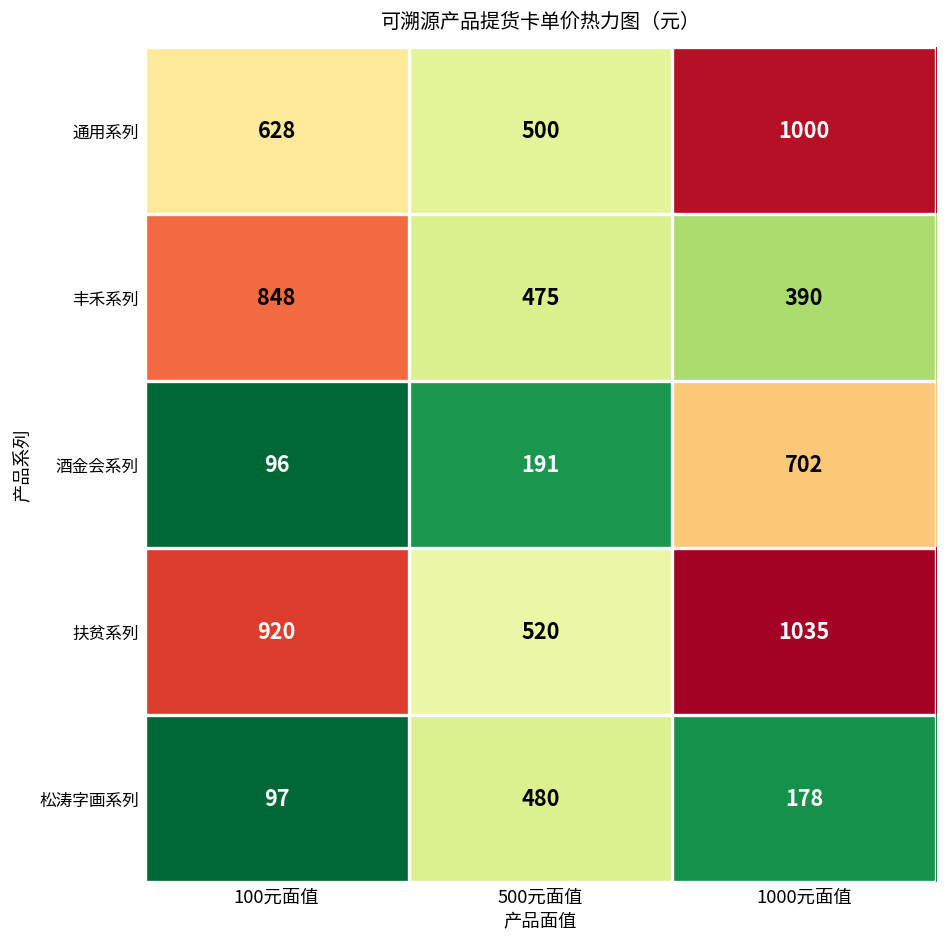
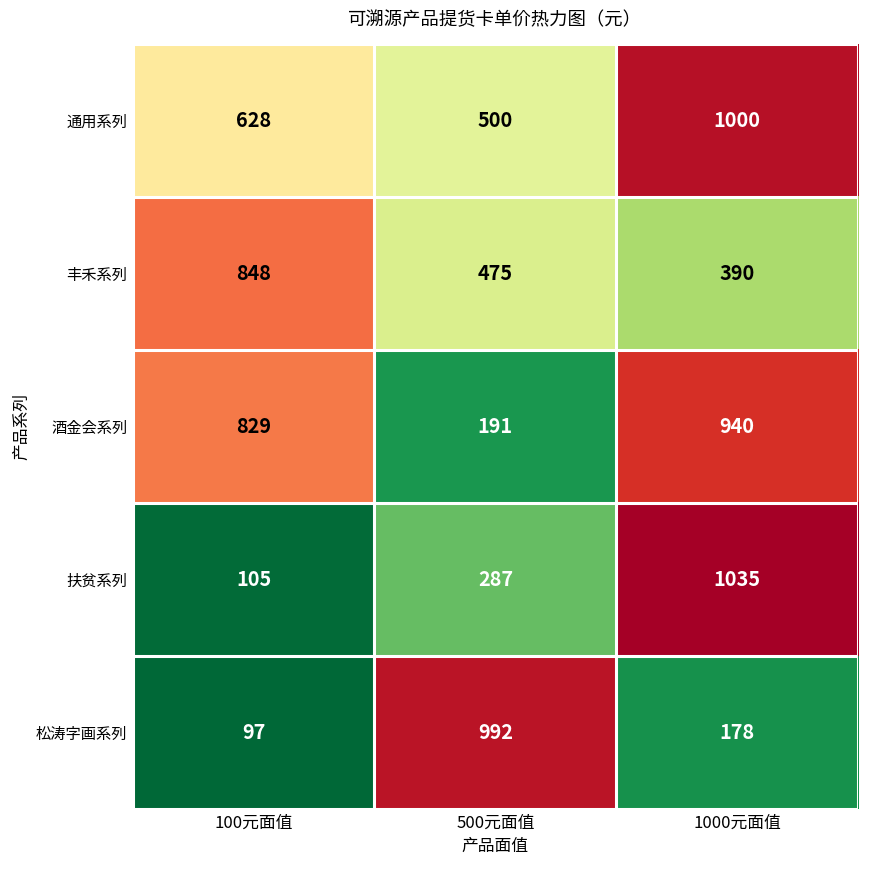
酒金会系列, 100元面值: 96 -> 829
酒金会系列, 1000元面值: 702 -> 940
扶贫系列, 100元面值: 920 -> 105
扶贫系列, 500元面值: 520 -> 287
松涛字画系列, 500元面值: 480 -> 992
